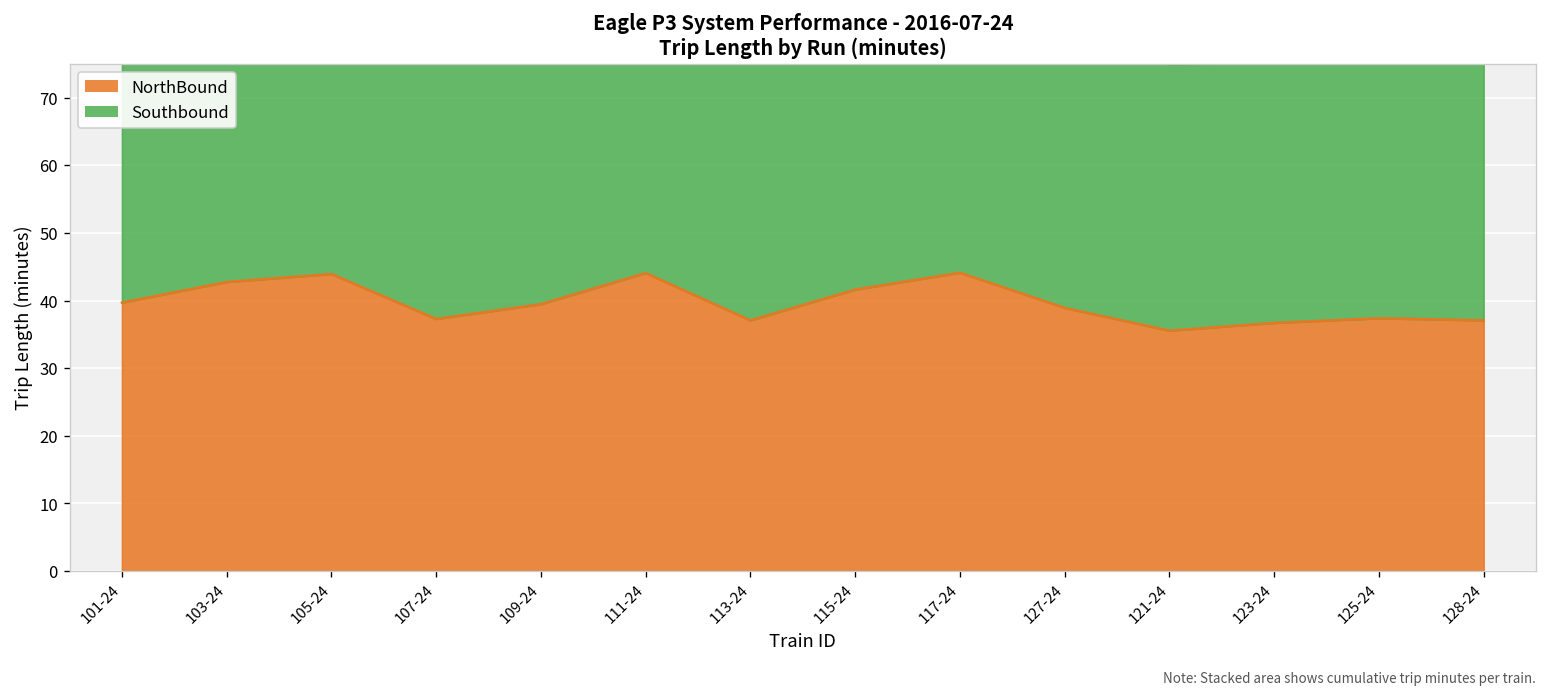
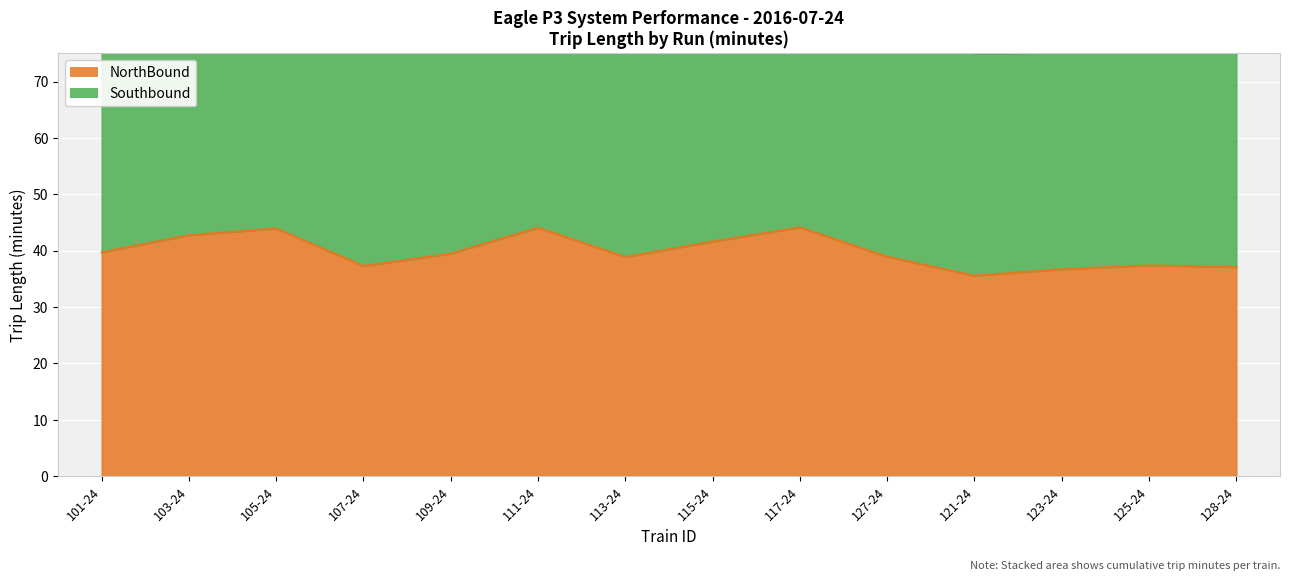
NorthBound, 113-24: 37 -> 39
